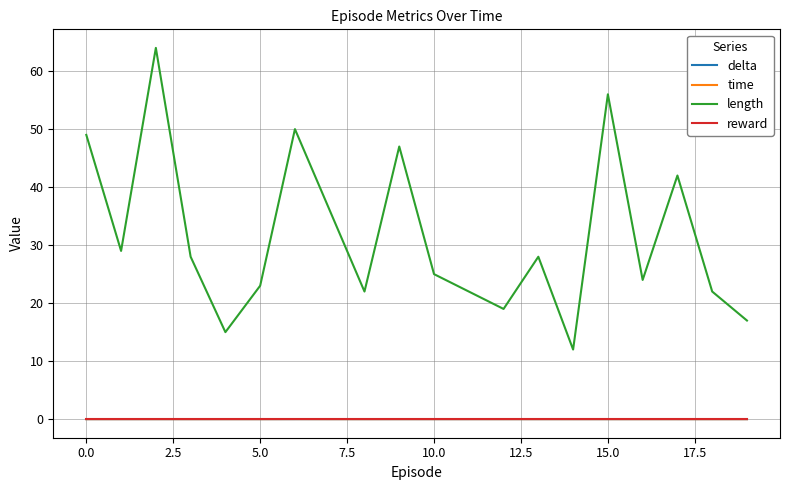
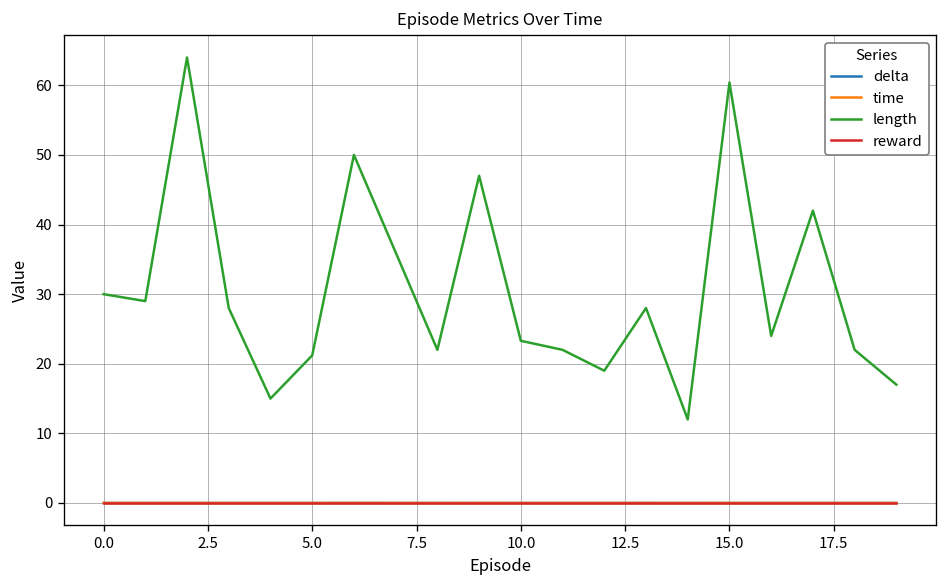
length, 0.0: 49 -> 30
length, 5.0: 23 -> 21
length, 10.0: 25 -> 23
length, 15.0: 56 -> 60
